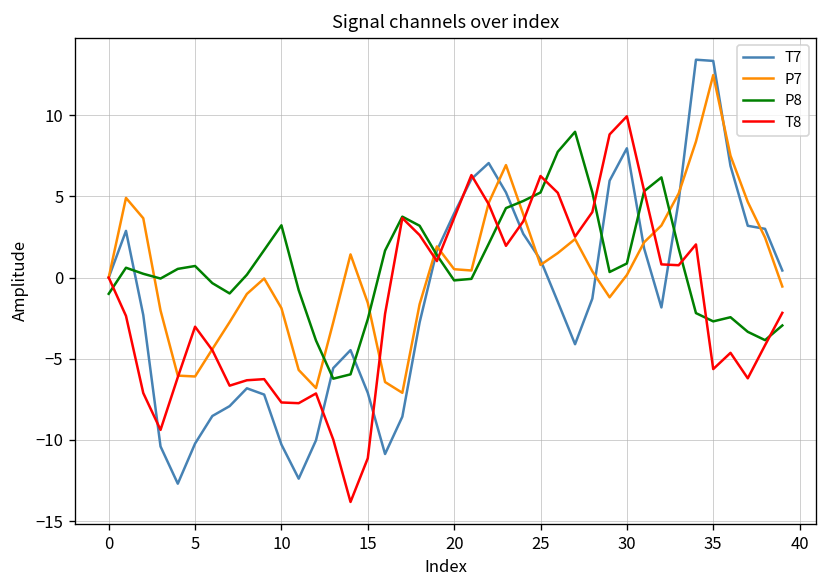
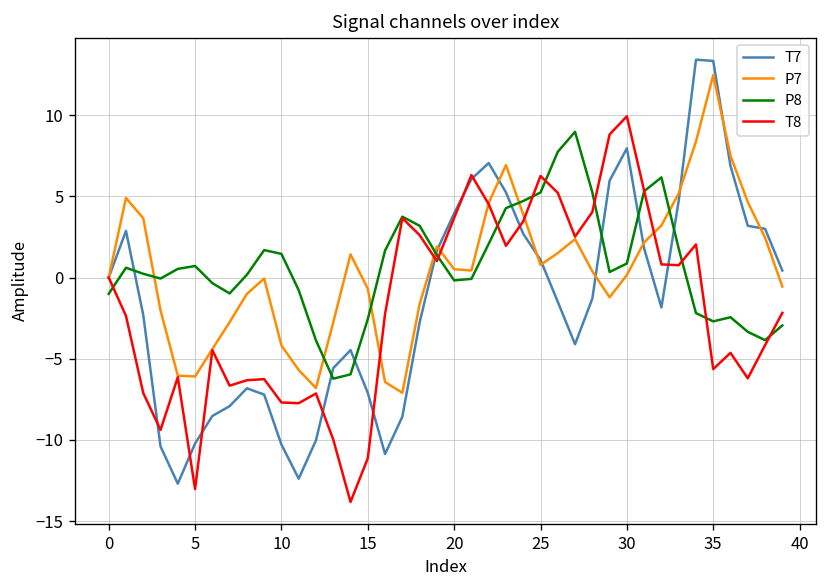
T8, 5: -3.0 -> -13.0
P7, 10: -1.9 -> -4.2
P8, 10: 3.2 -> 1.5
P7, 15: -1.6 -> -0.7
